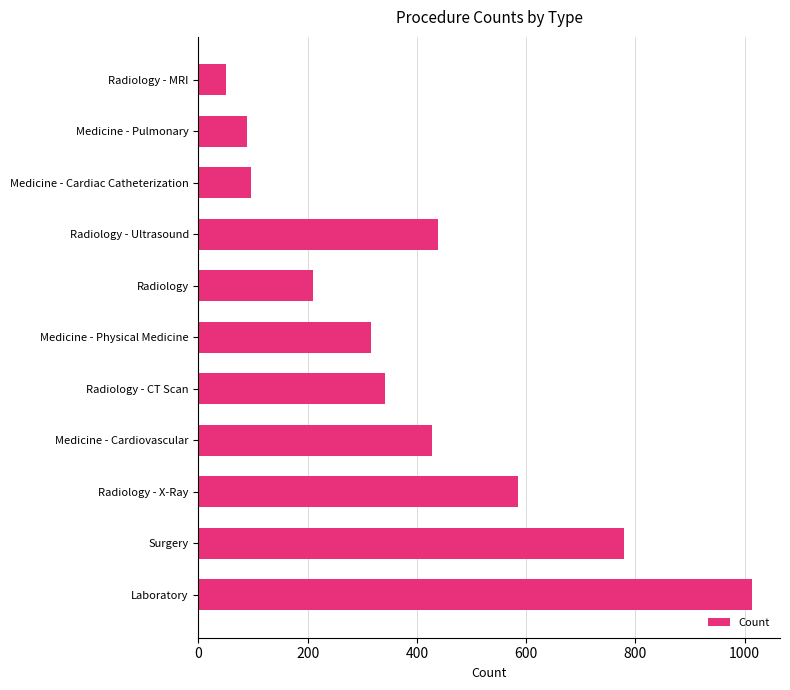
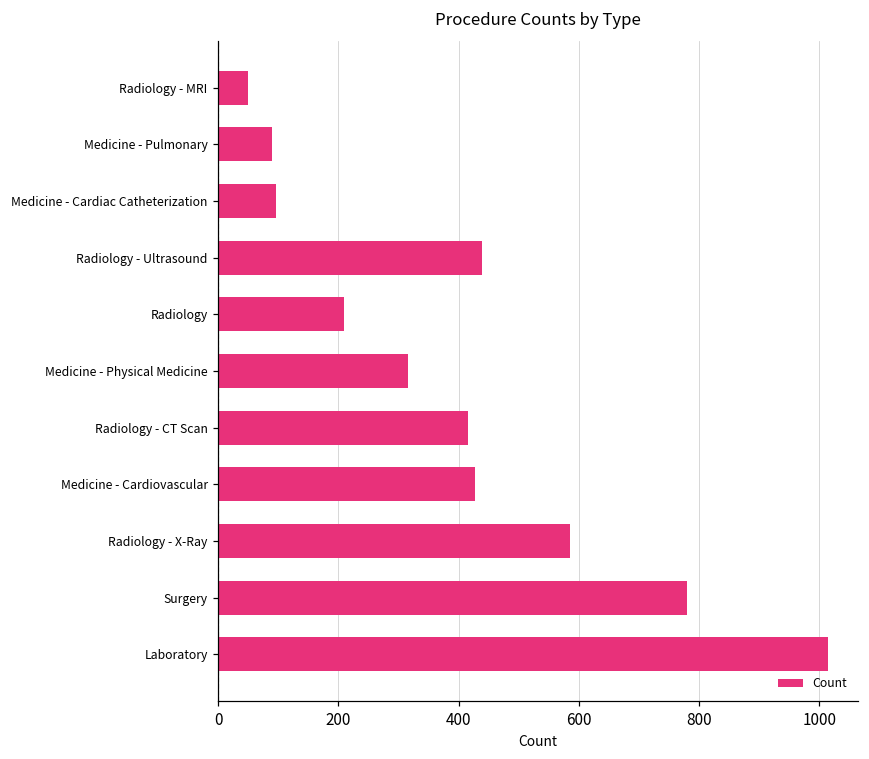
Radiology - CT Scan: 340 -> 420
